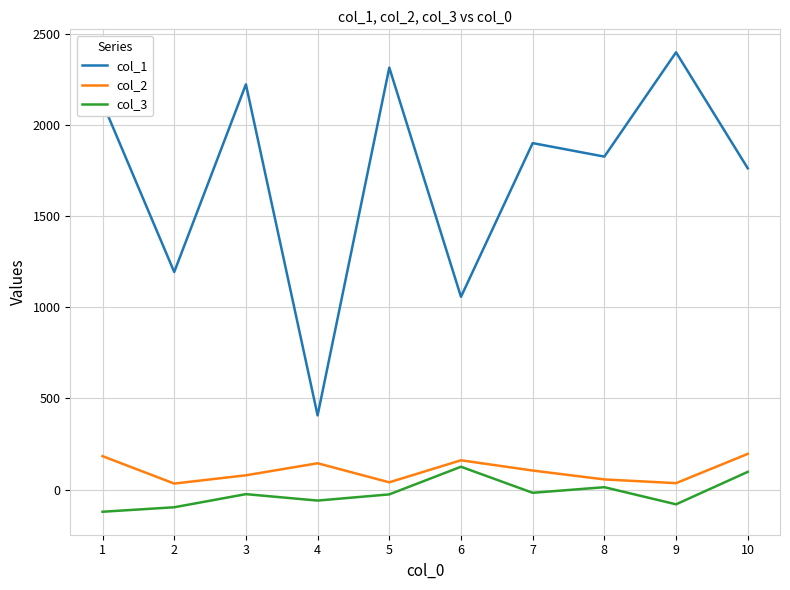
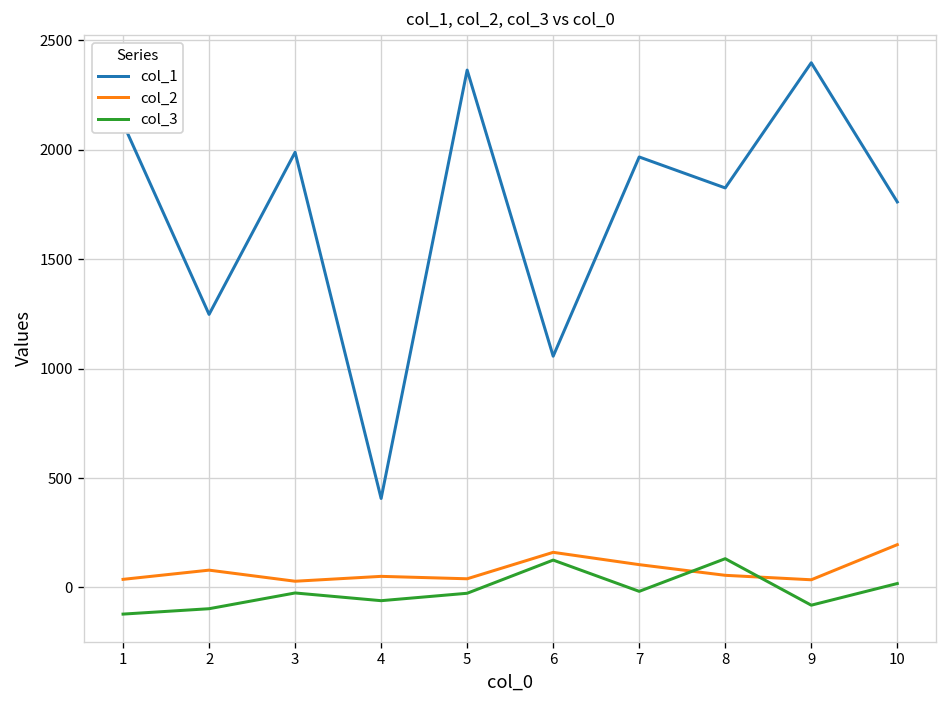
col_2, 1: 180 -> 40
col_1, 2: 1190 -> 1250
col_2, 2: 30 -> 80
col_1, 3: 2220 -> 1990
col_2, 3: 80 -> 30
col_2, 4: 140 -> 50
col_1, 5: 2310 -> 2360
col_1, 7: 1900 -> 1970
col_3, 8: 10 -> 130
col_3, 10: 100 -> 20
